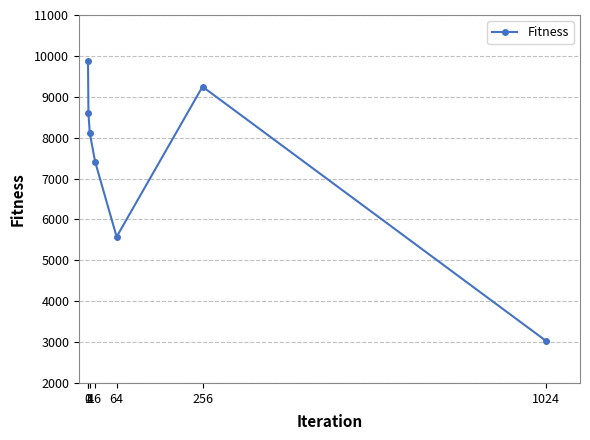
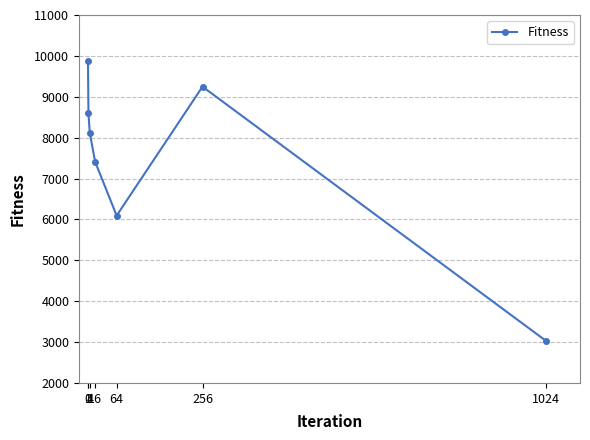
64: 5600 -> 6100
